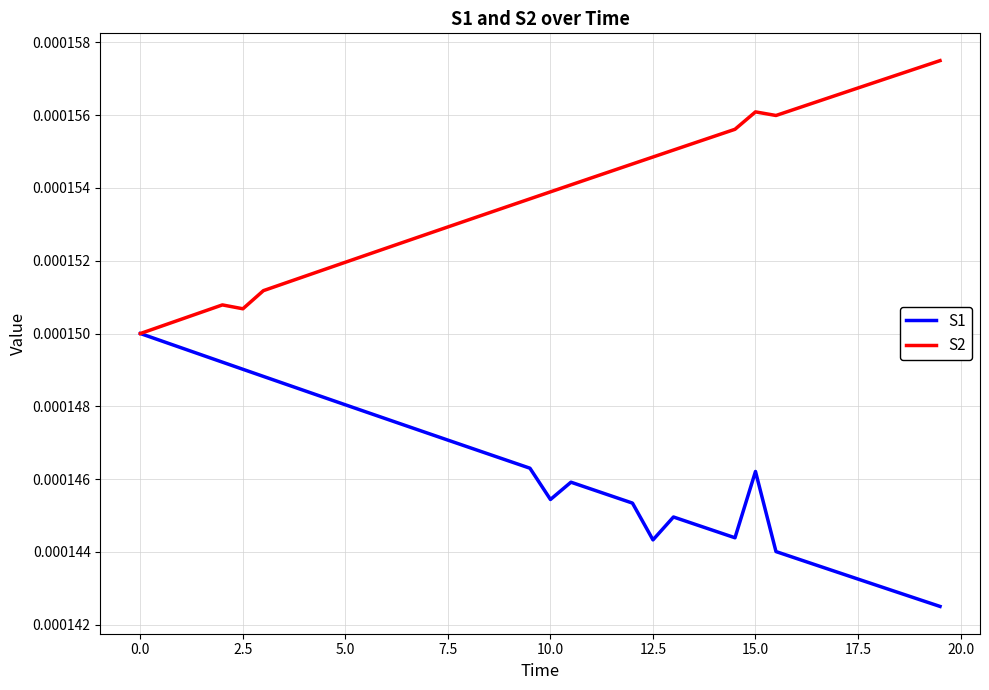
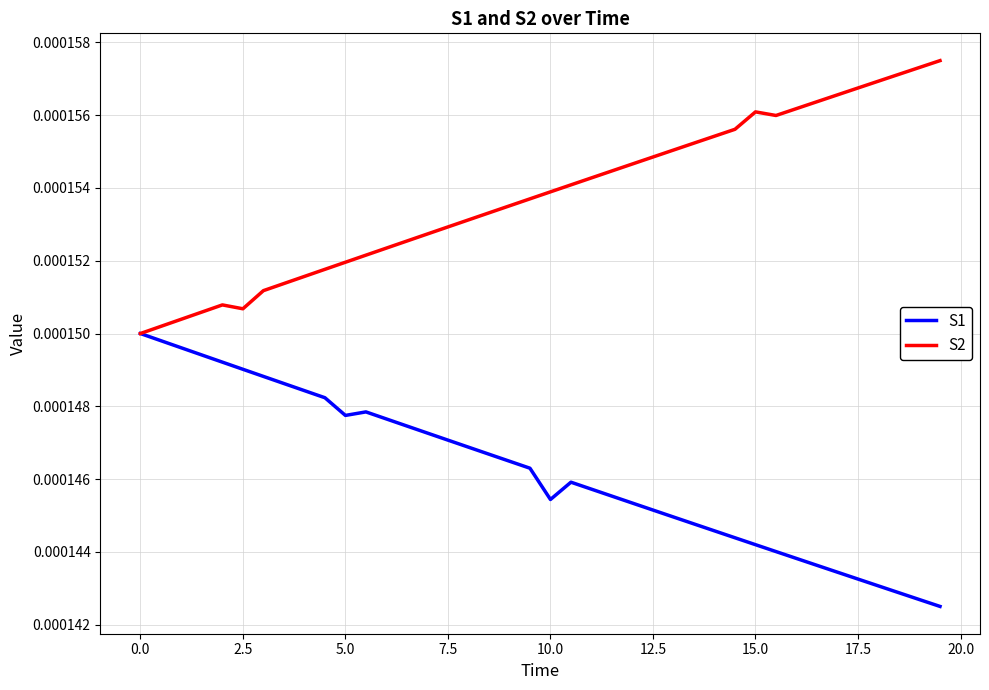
S1, 5.0: 0.0001480 -> 0.0001478
S1, 12.5: 0.0001443 -> 0.0001451
S1, 15.0: 0.0001462 -> 0.0001442
